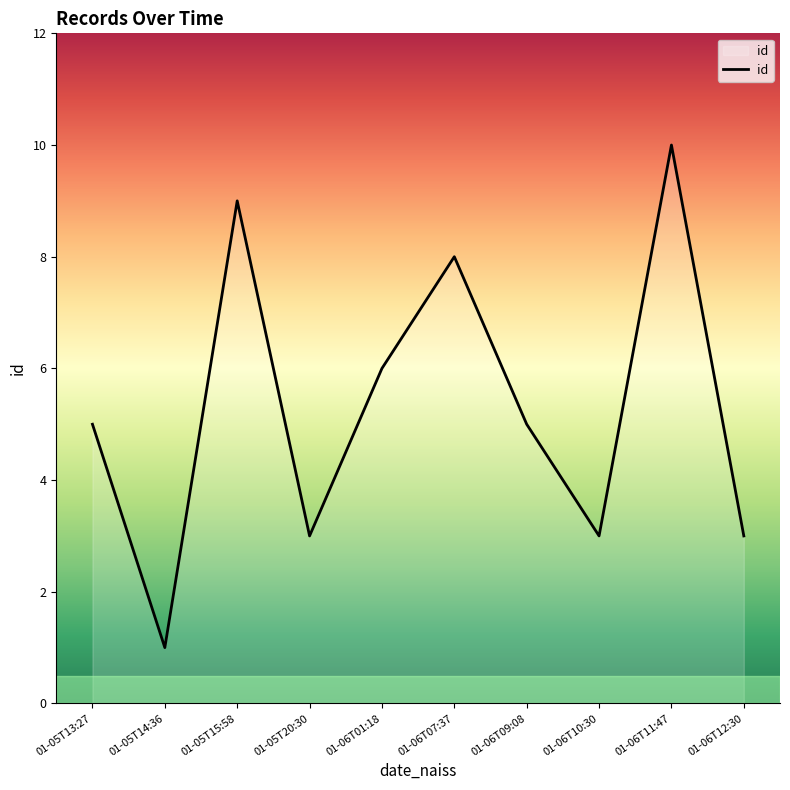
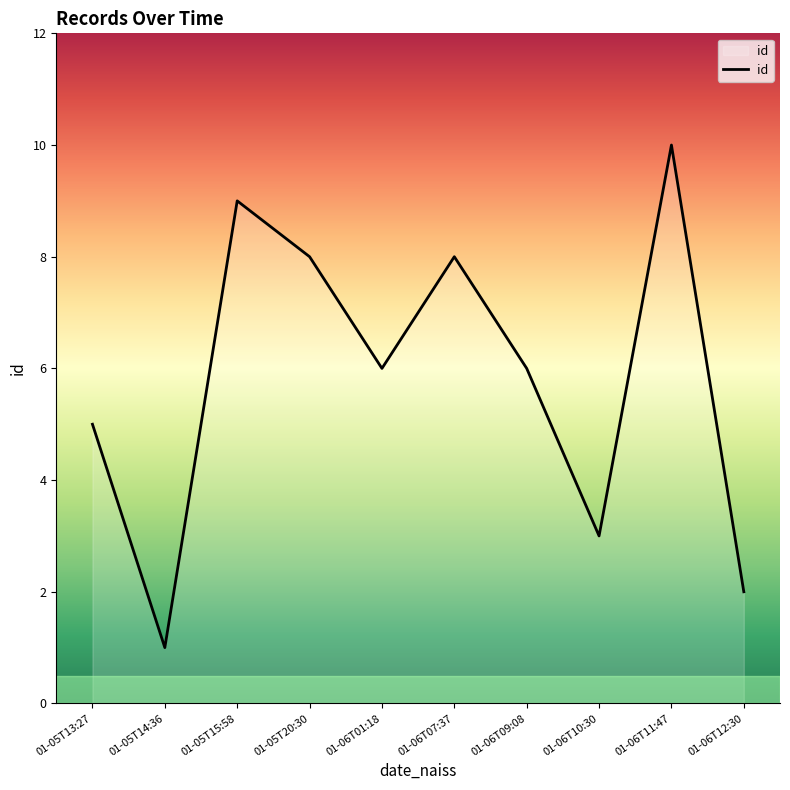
01-05T20:30: 3 -> 8
01-06T09:08: 5 -> 6
01-06T12:30: 3 -> 2
